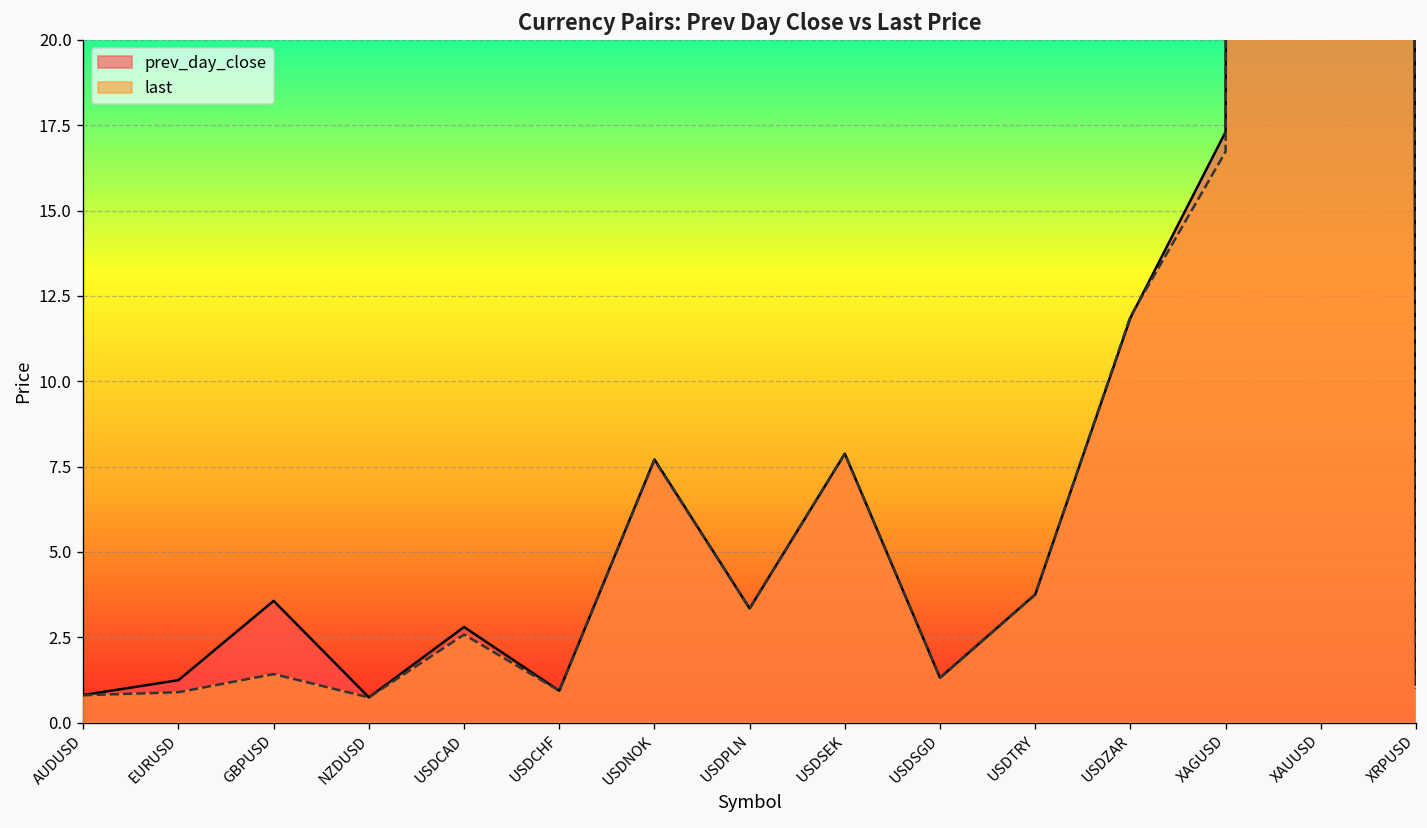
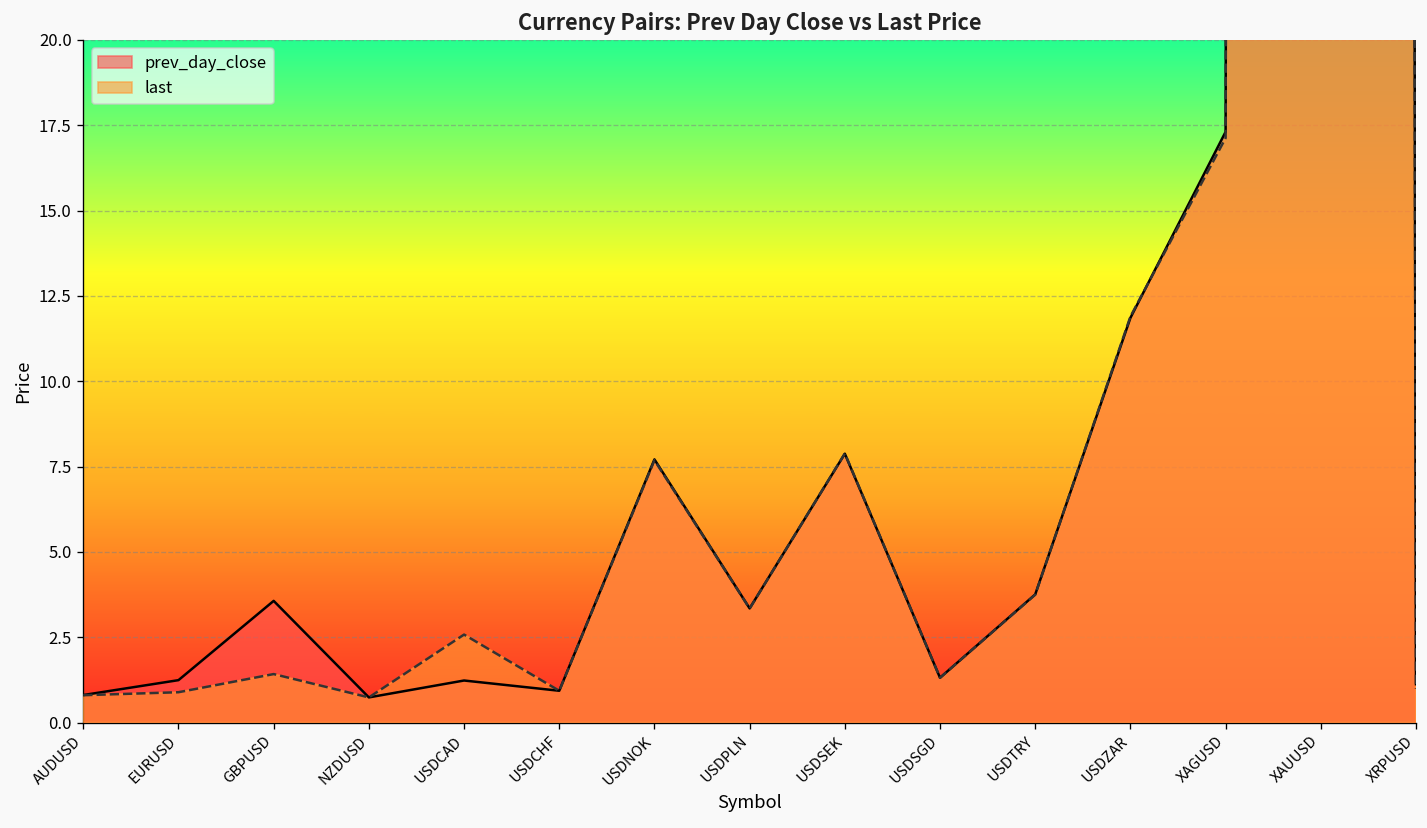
prev_day_close, USDCAD: 2.8 -> 1.2
last, XAGUSD: 16.7 -> 17.1
